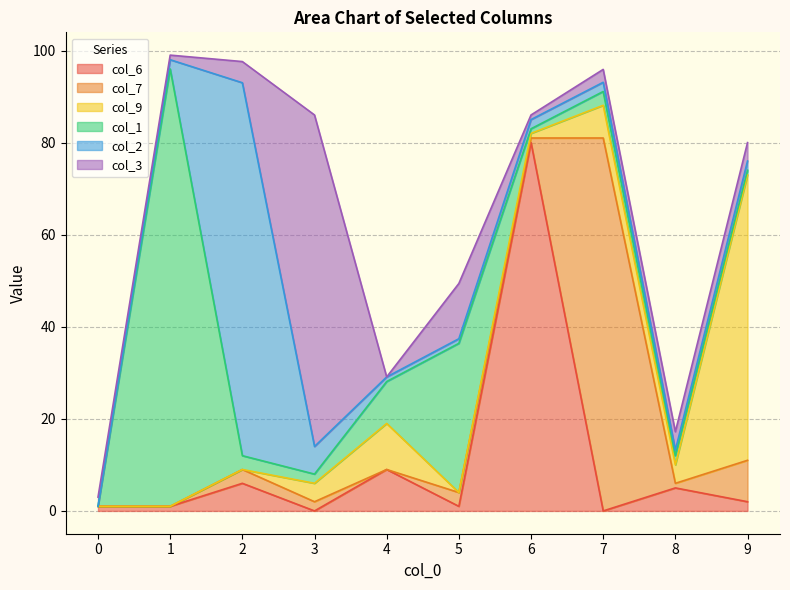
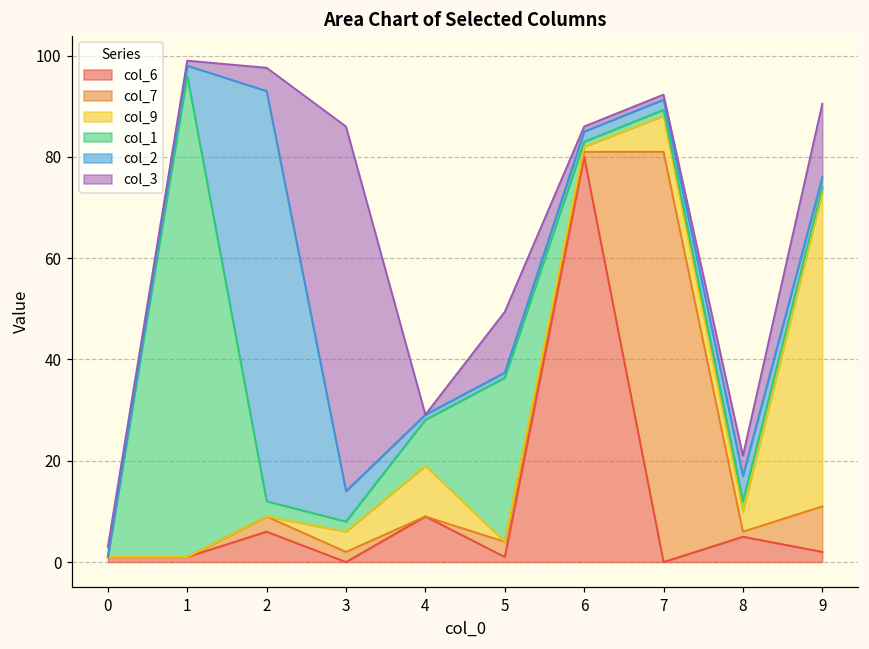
col_1, 7: 3 -> 1
col_3, 7: 3 -> 1
col_2, 8: 1 -> 5
col_3, 9: 4 -> 15
